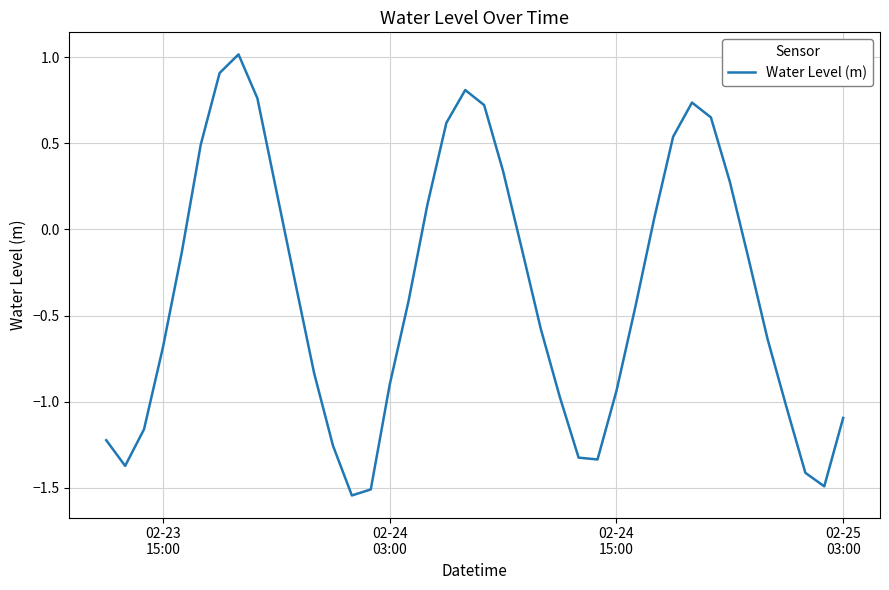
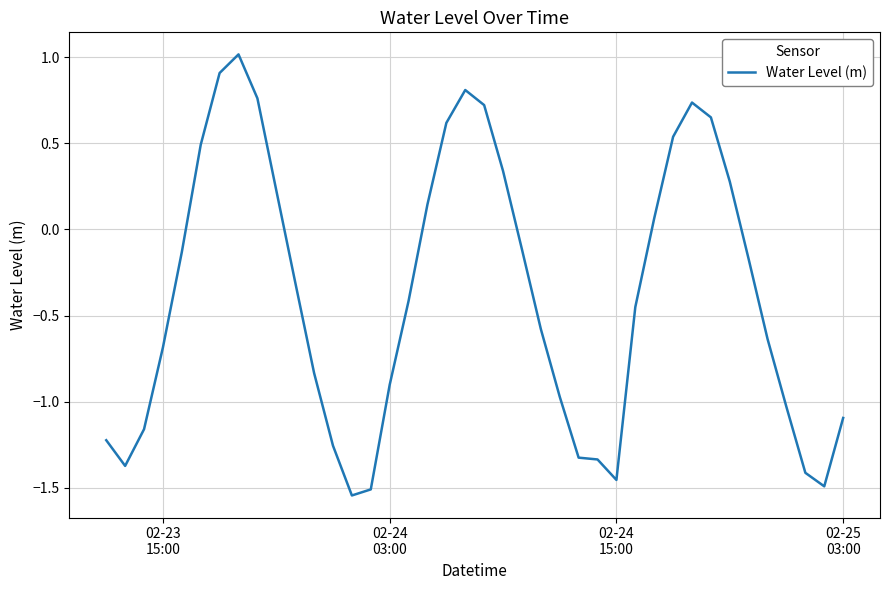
02-24 15:00: -0.94 -> -1.45
